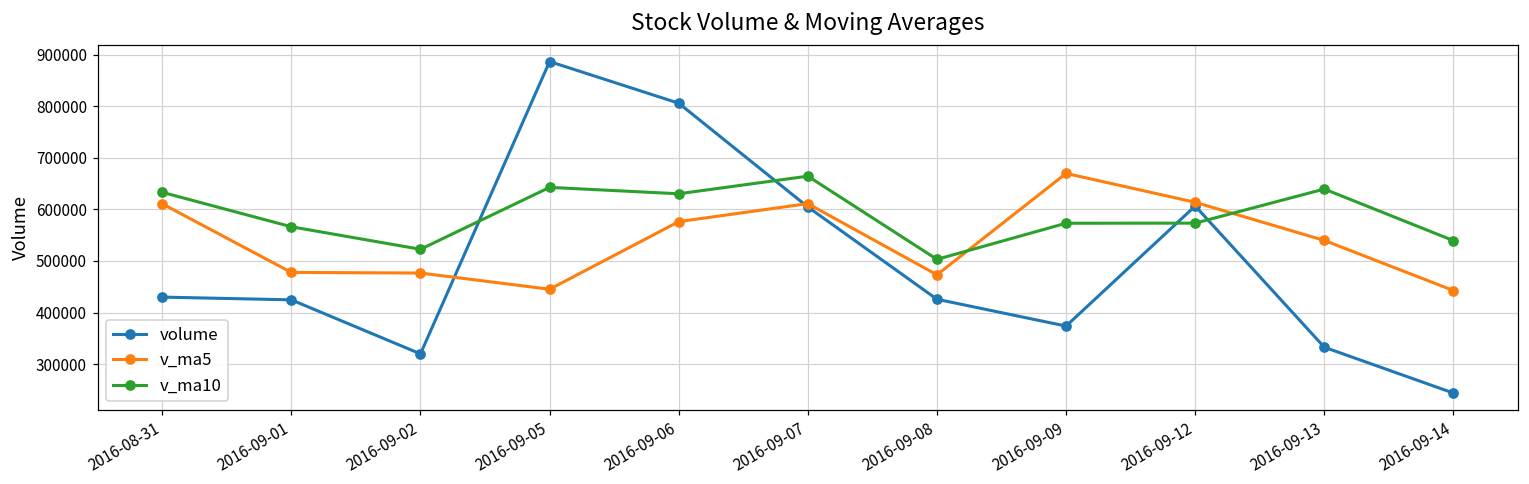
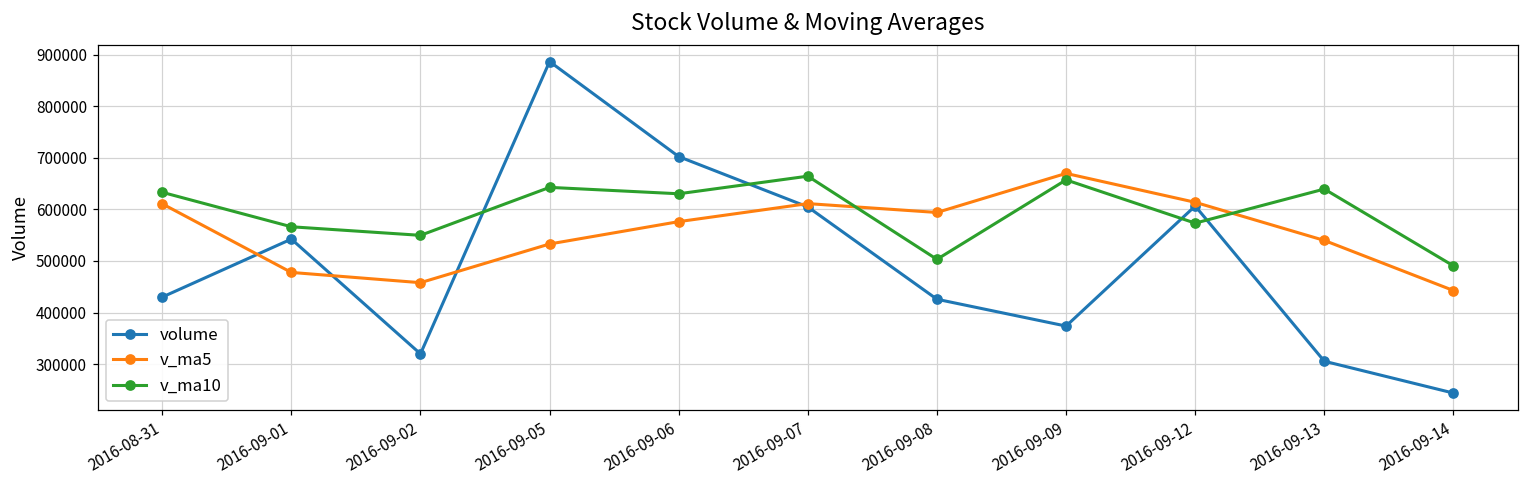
volume, 2016-09-01: 420000 -> 540000
v_ma5, 2016-09-02: 480000 -> 460000
v_ma10, 2016-09-02: 520000 -> 550000
v_ma5, 2016-09-05: 450000 -> 530000
volume, 2016-09-06: 810000 -> 700000
v_ma5, 2016-09-08: 470000 -> 590000
v_ma10, 2016-09-09: 570000 -> 660000
volume, 2016-09-13: 330000 -> 310000
v_ma10, 2016-09-14: 540000 -> 490000
